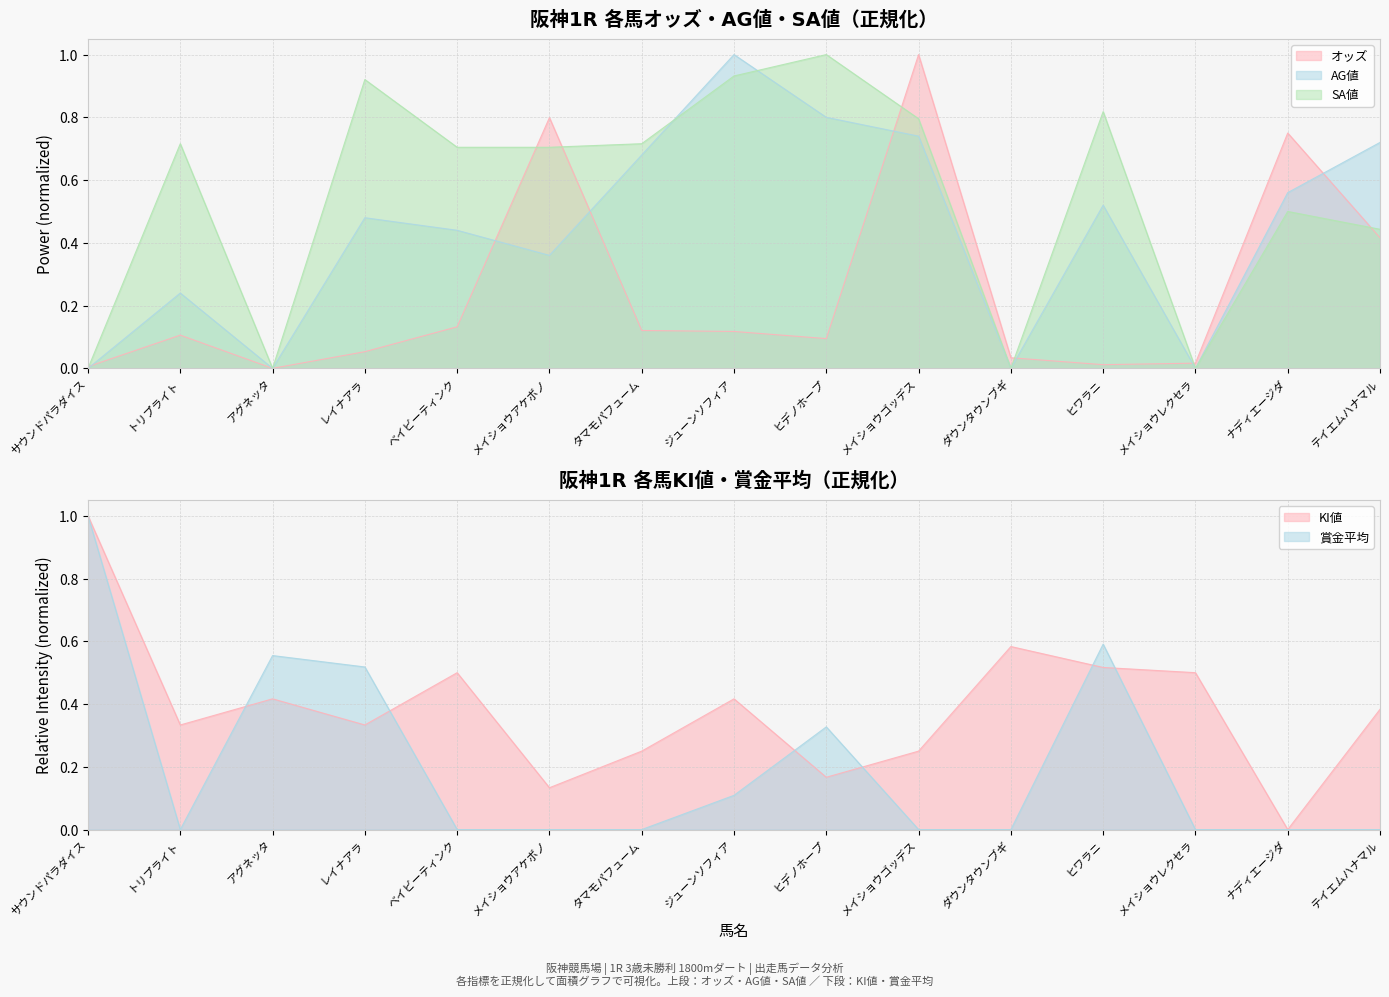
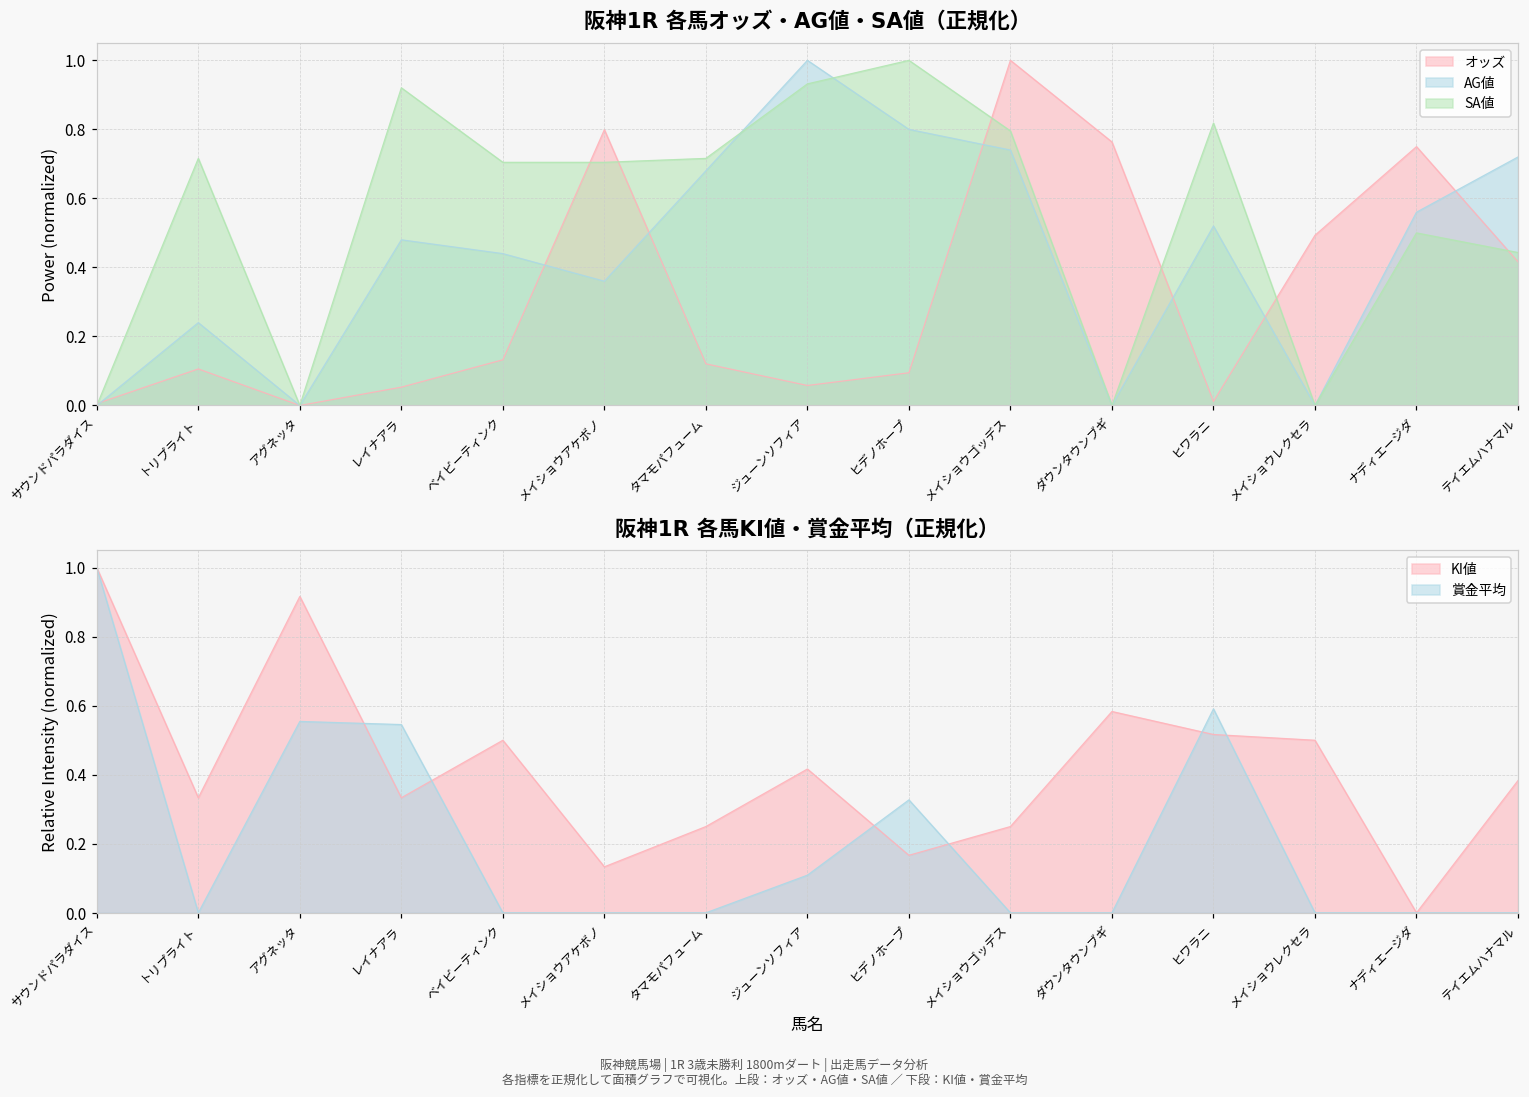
阪神1R 各馬オッズ・AG値・SA値（正規化）, オッズ, ジューンソフィア: 0.12 -> 0.06
阪神1R 各馬オッズ・AG値・SA値（正規化）, オッズ, ダウンタウンブギ: 0.03 -> 0.76
阪神1R 各馬オッズ・AG値・SA値（正規化）, オッズ, メイショウレクセラ: 0.02 -> 0.49
阪神1R 各馬KI値・賞金平均（正規化）, KI値, アグネッタ: 0.42 -> 0.92
阪神1R 各馬KI値・賞金平均（正規化）, 賞金平均, レイナアラ: 0.52 -> 0.55
